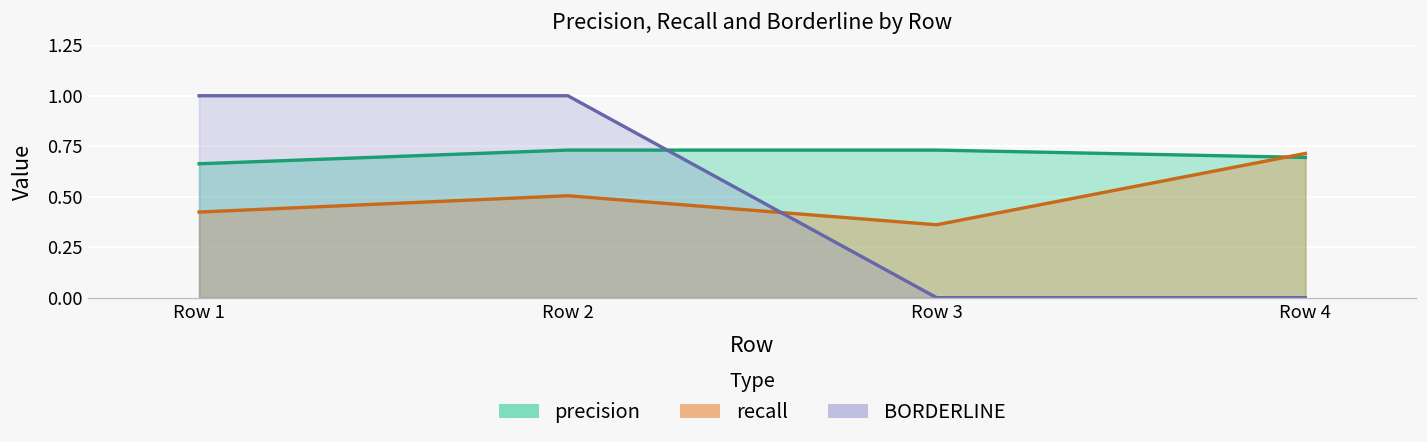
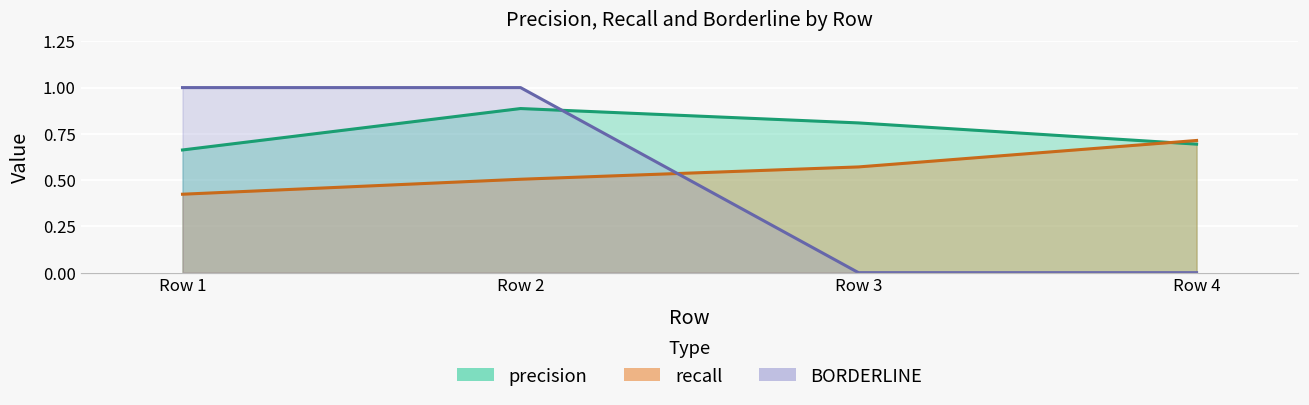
precision, Row 2: 0.73 -> 0.89
precision, Row 3: 0.73 -> 0.81
recall, Row 3: 0.36 -> 0.57
